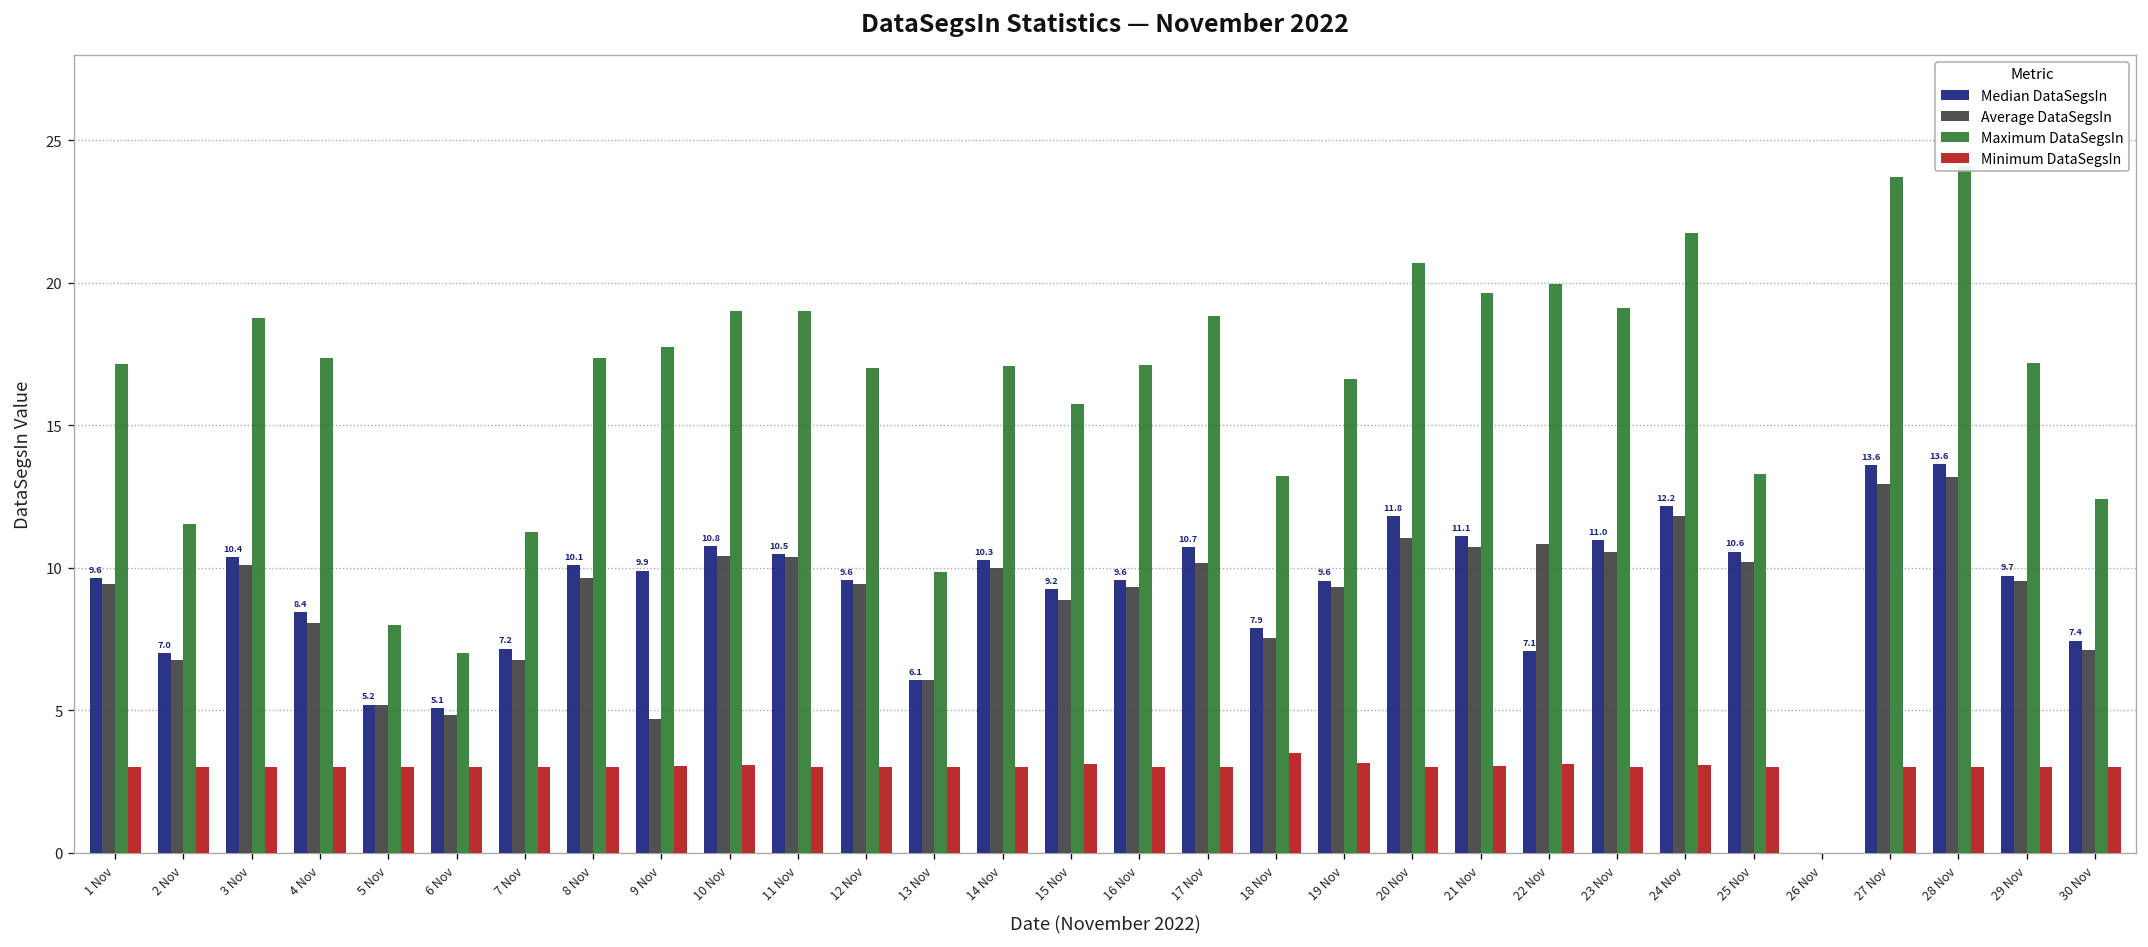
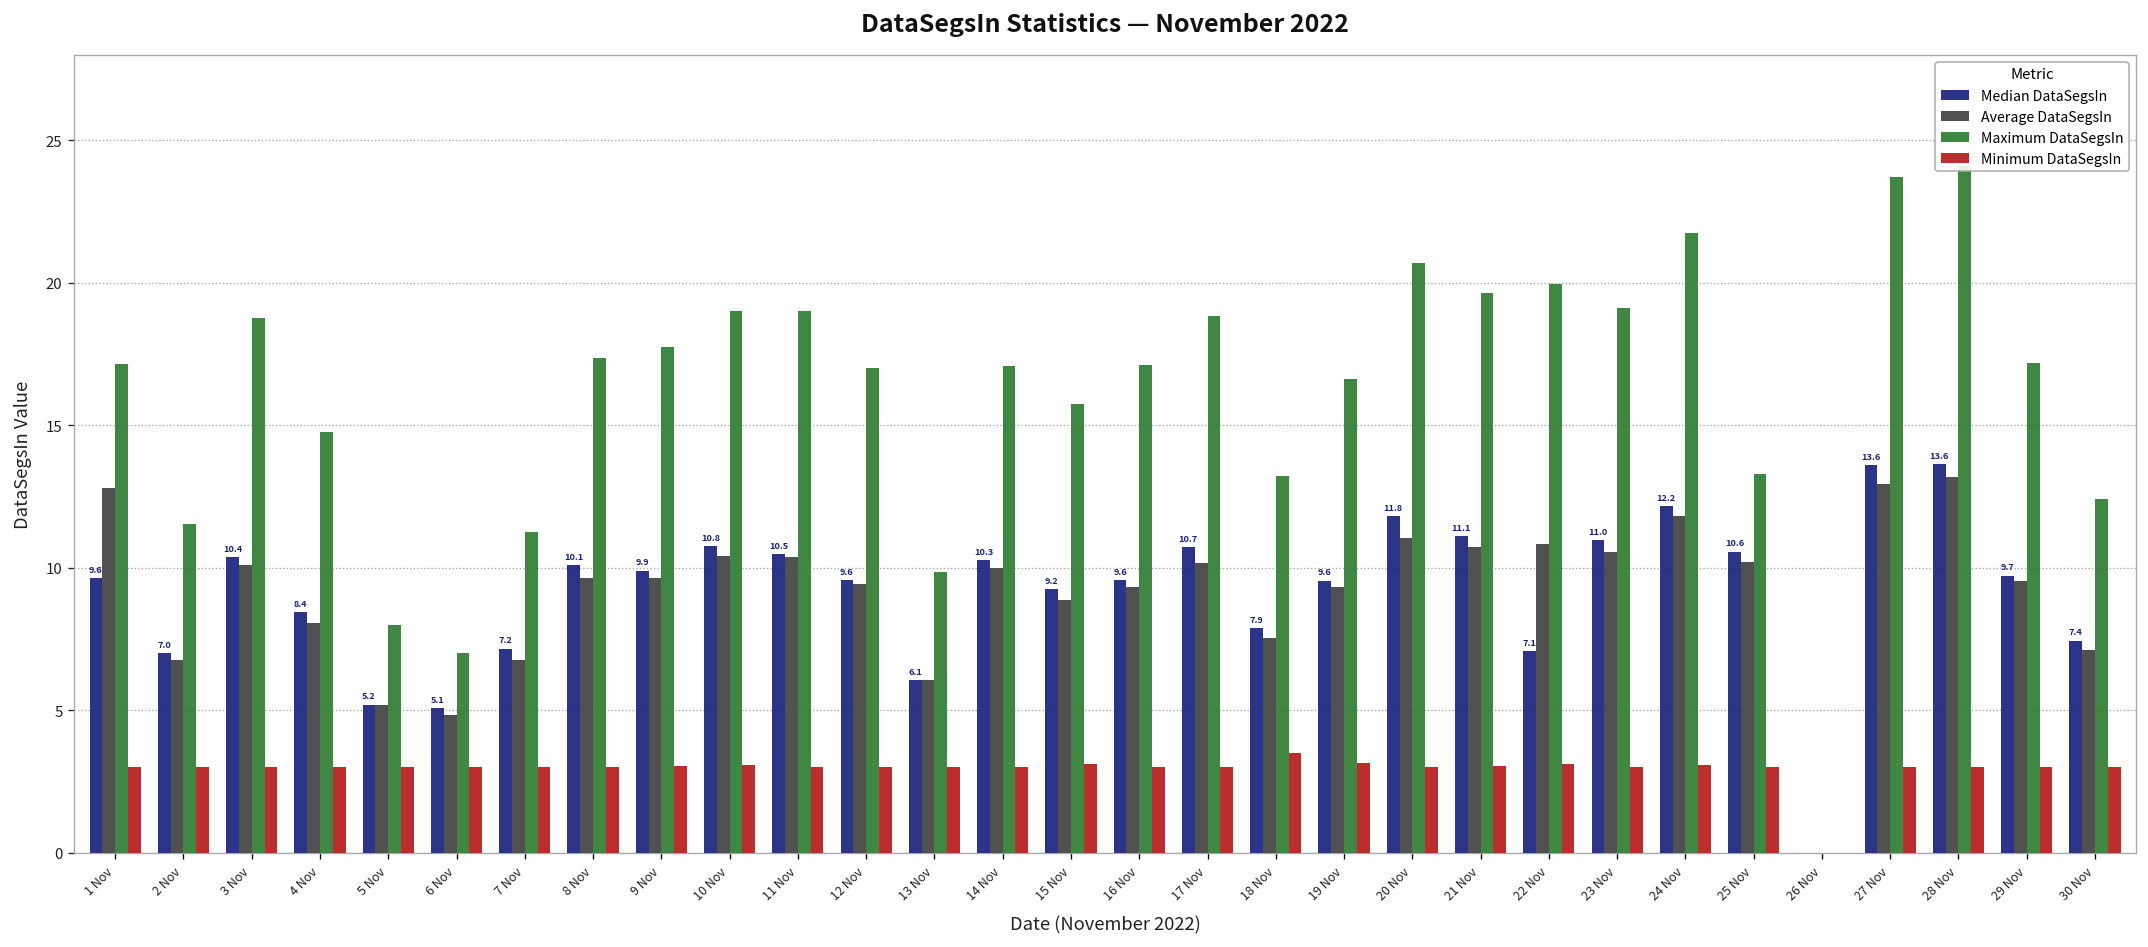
Average DataSegsIn, 1 Nov: 9.4 -> 12.8
Maximum DataSegsIn, 4 Nov: 17.4 -> 14.8
Average DataSegsIn, 9 Nov: 4.7 -> 9.7
